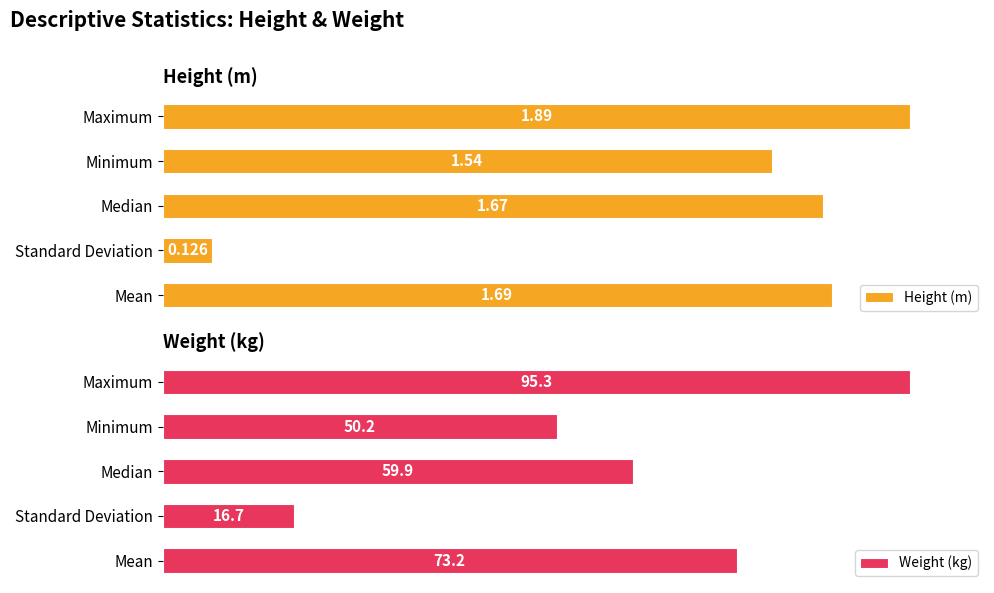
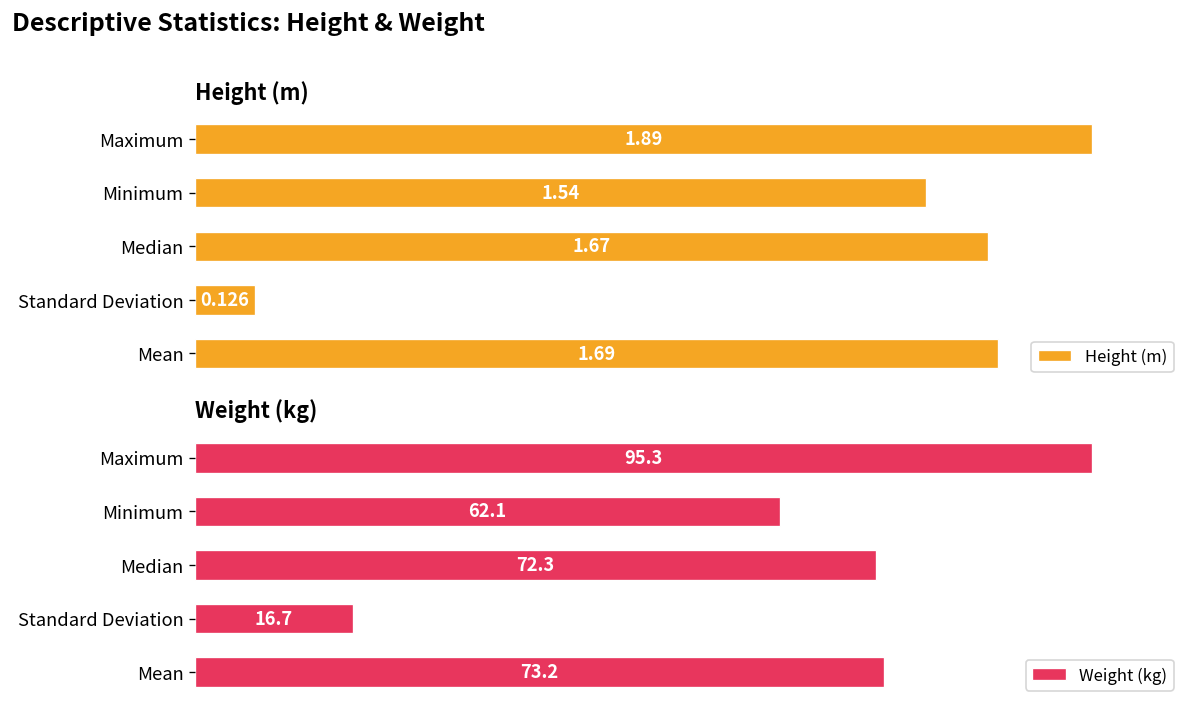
Weight (kg), Minimum: 50.2 -> 62.1
Weight (kg), Median: 59.9 -> 72.3
